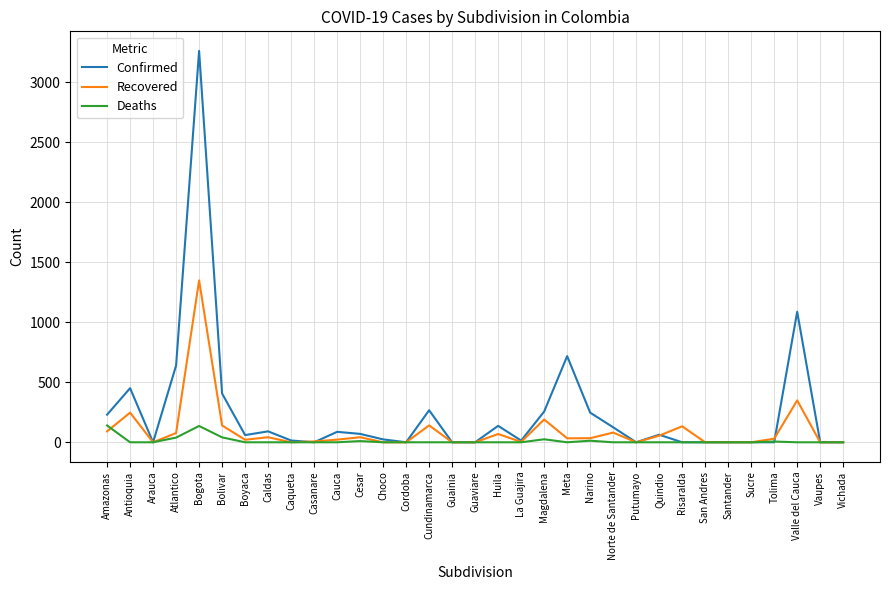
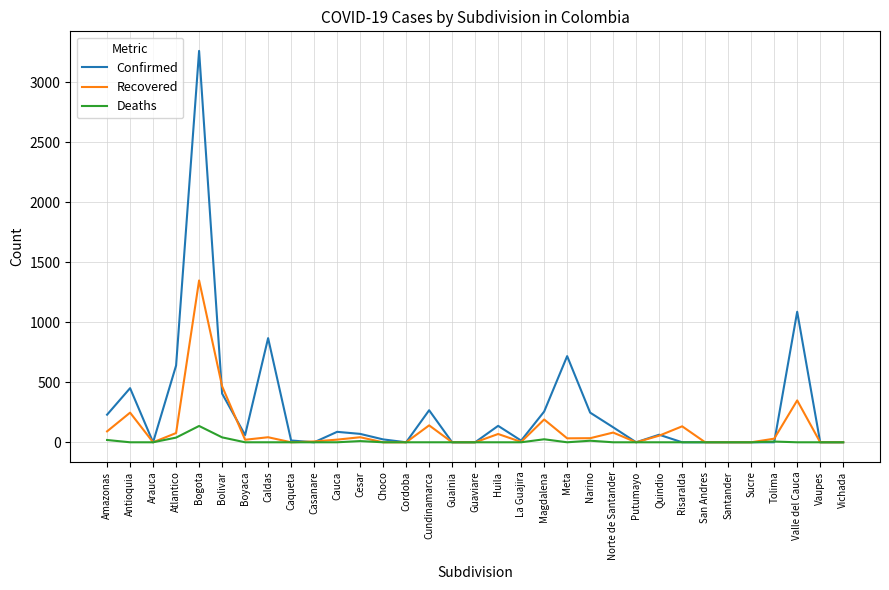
Deaths, Amazonas: 140 -> 20
Recovered, Bolivar: 140 -> 470
Confirmed, Caldas: 90 -> 870
